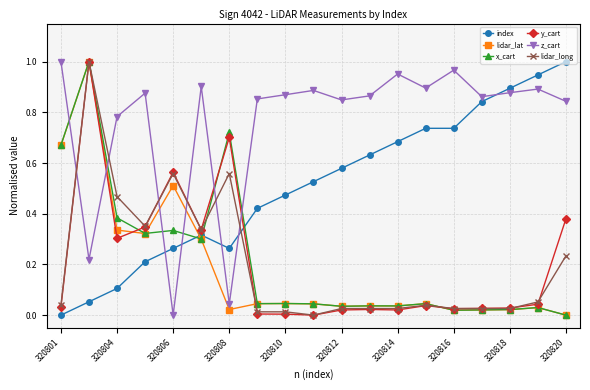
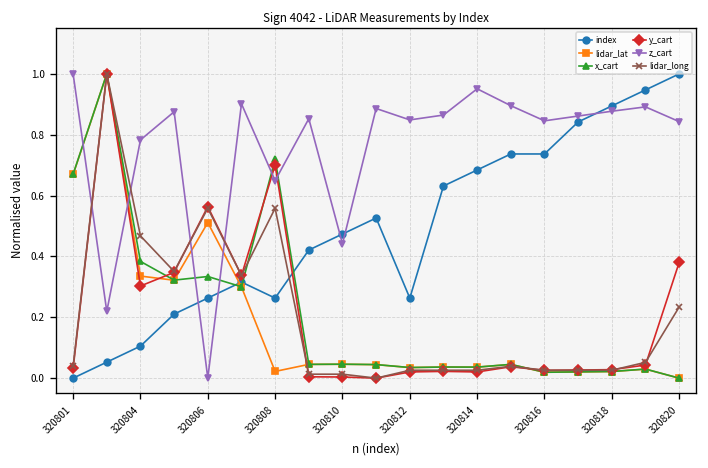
z_cart, 320808: 0.04 -> 0.65
z_cart, 320810: 0.87 -> 0.44
index, 320812: 0.58 -> 0.26
z_cart, 320816: 0.97 -> 0.85
